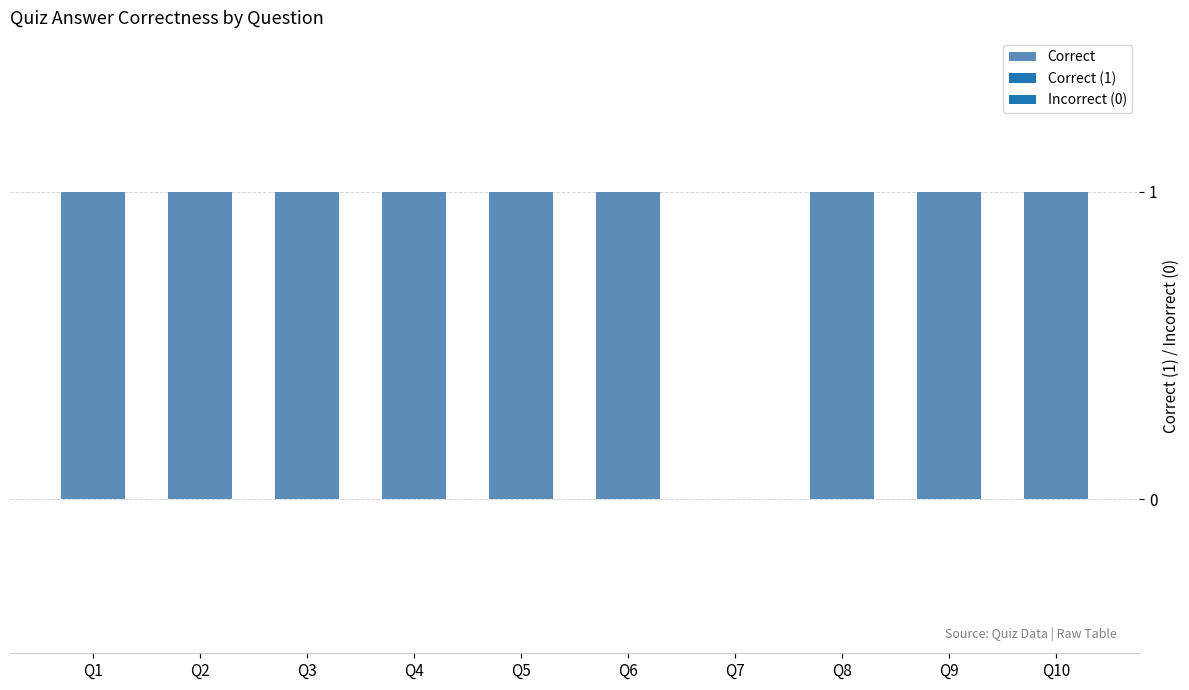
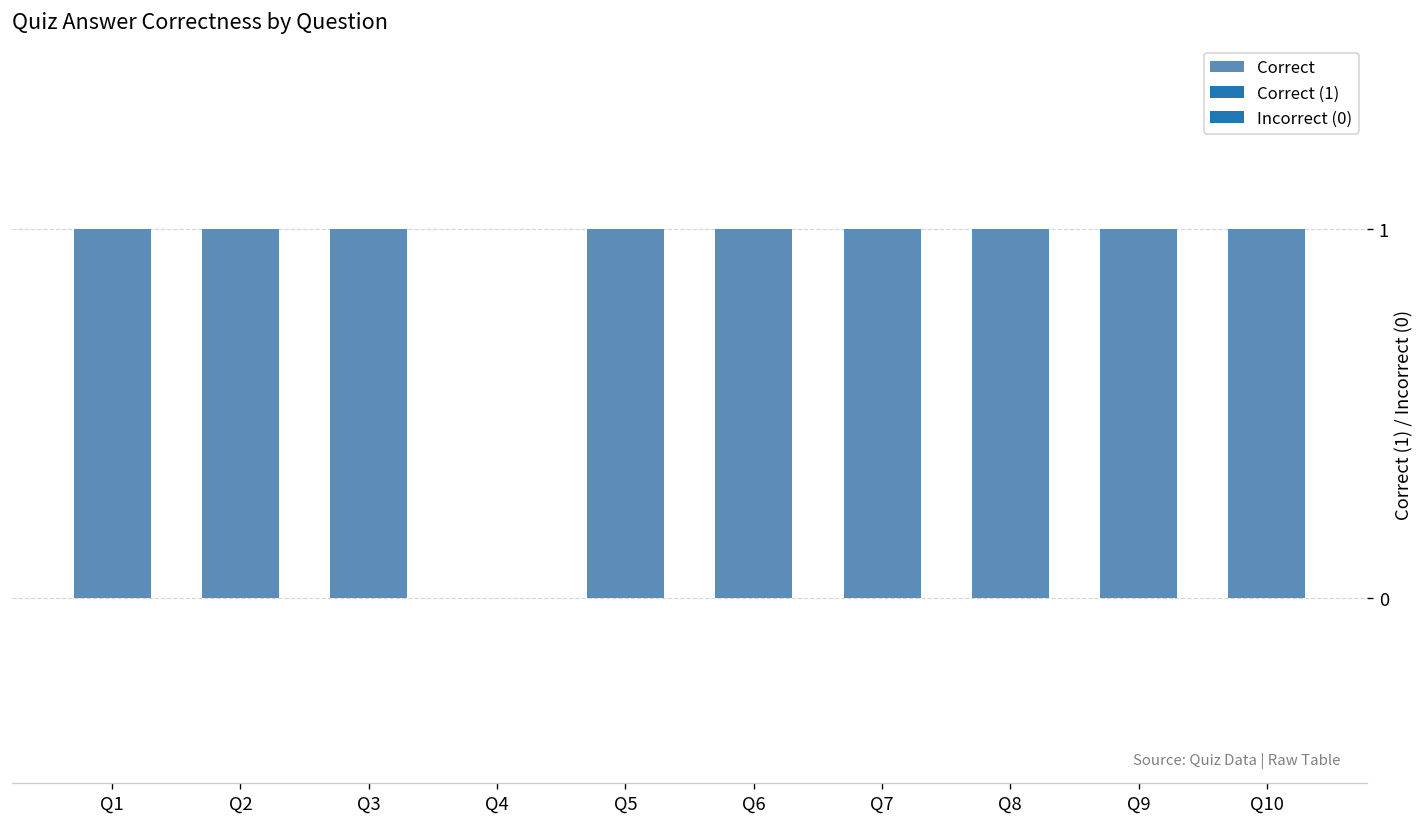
Q4: 1 -> 0
Q7: 0 -> 1
